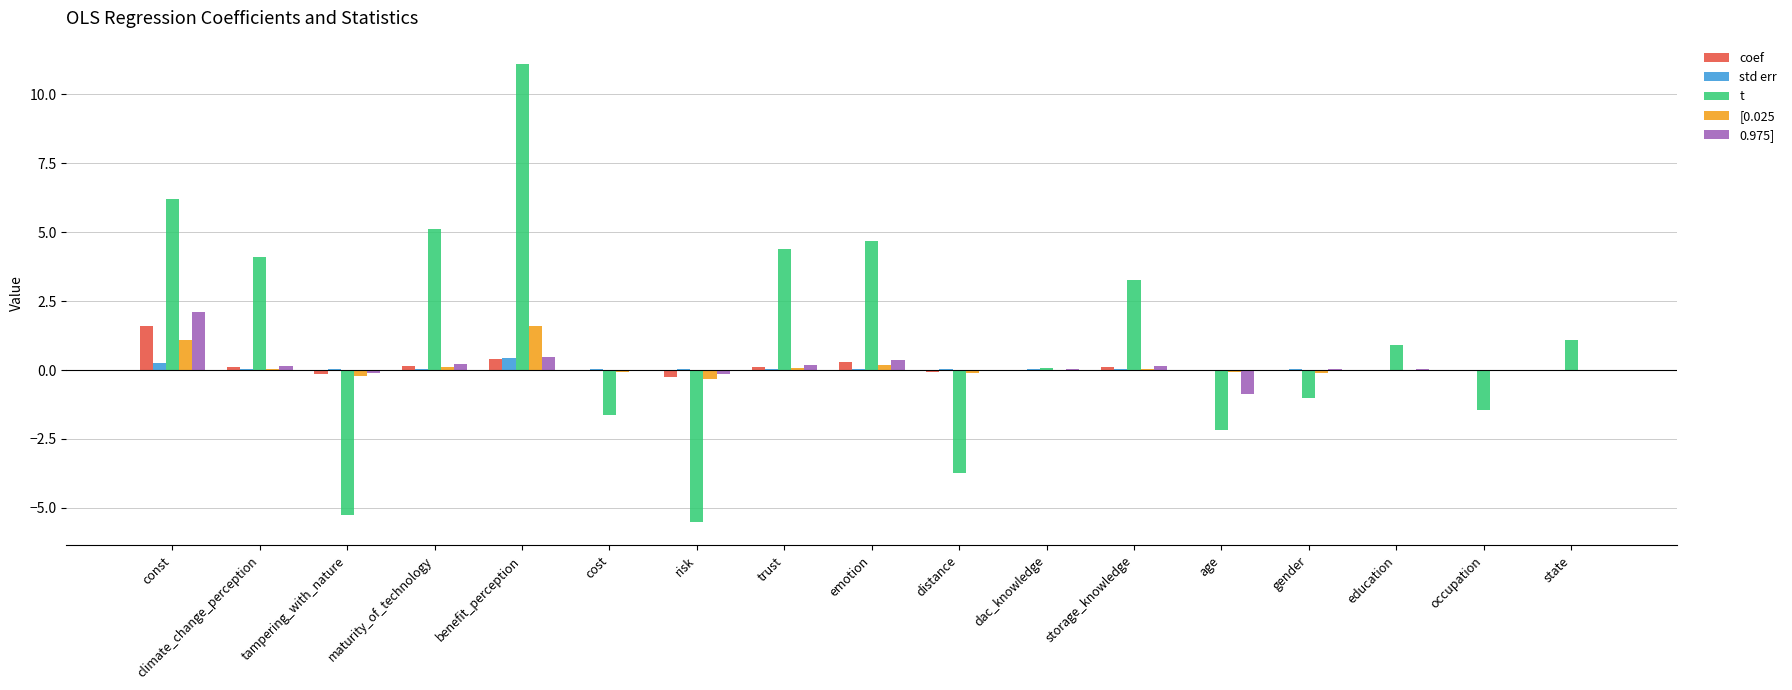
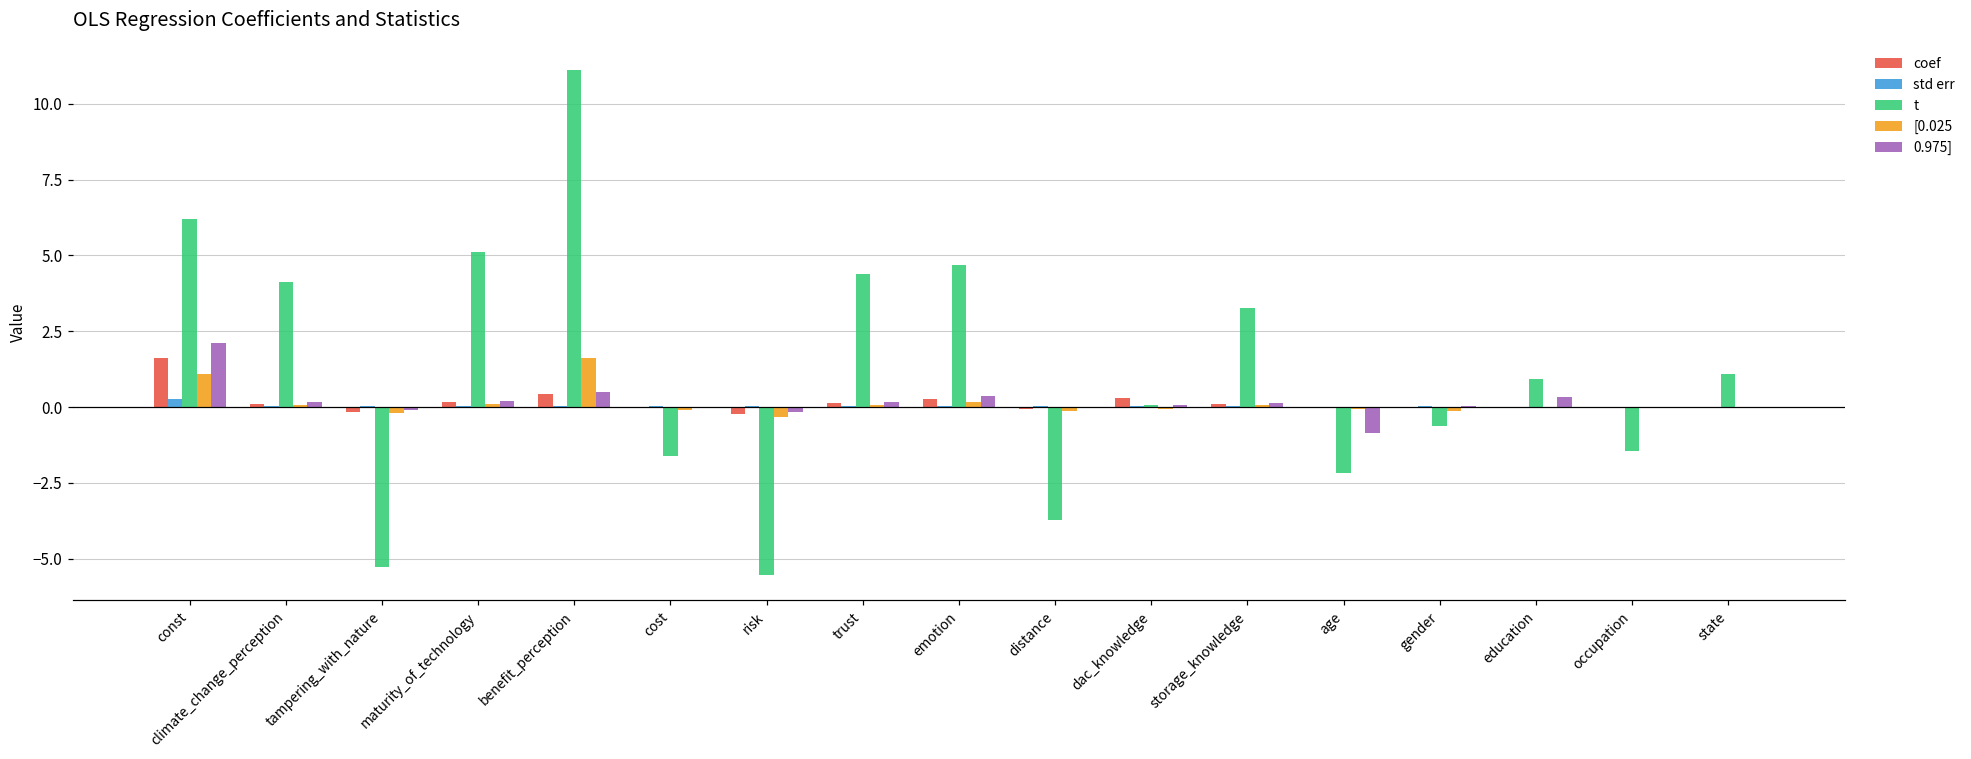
std err, benefit_perception: 0.4 -> 0.0
coef, dac_knowledge: 0.0 -> 0.3
t, gender: -1.0 -> -0.6
0.975], education: 0.0 -> 0.3
